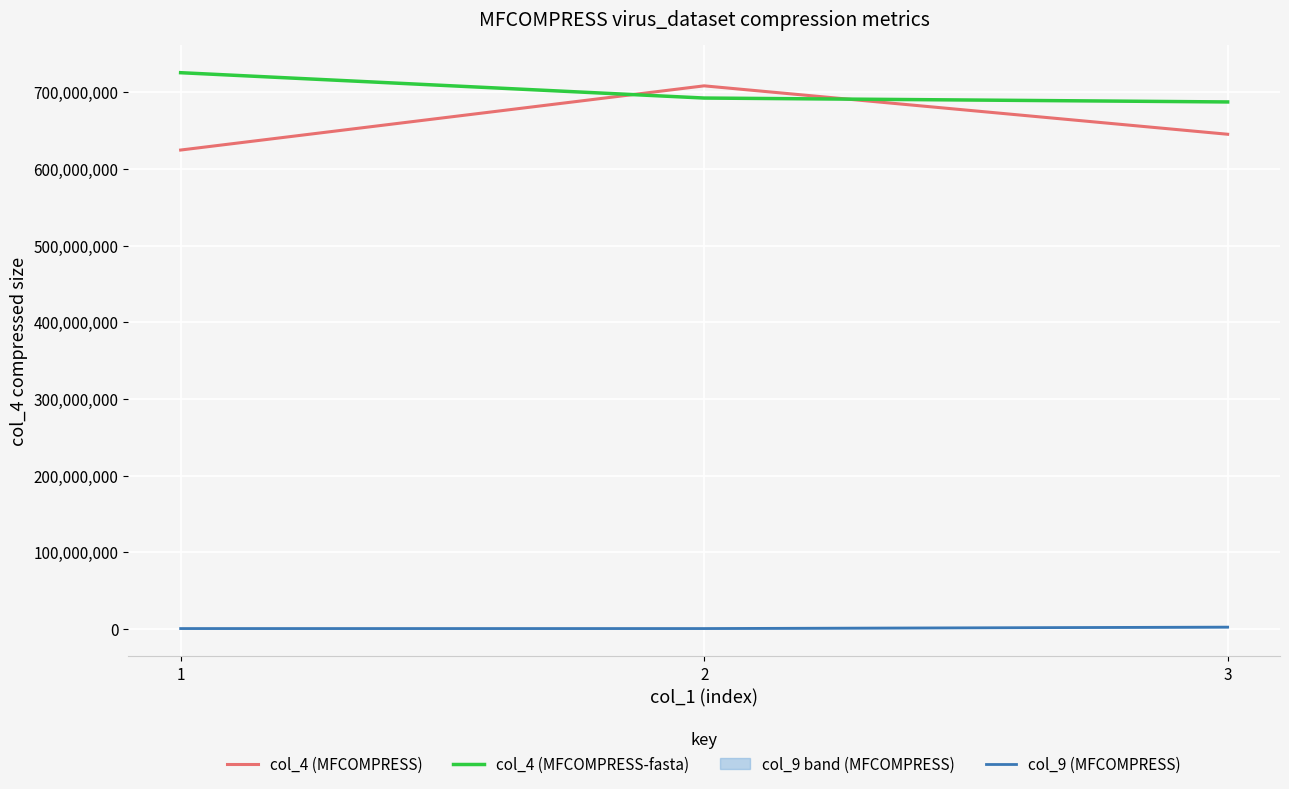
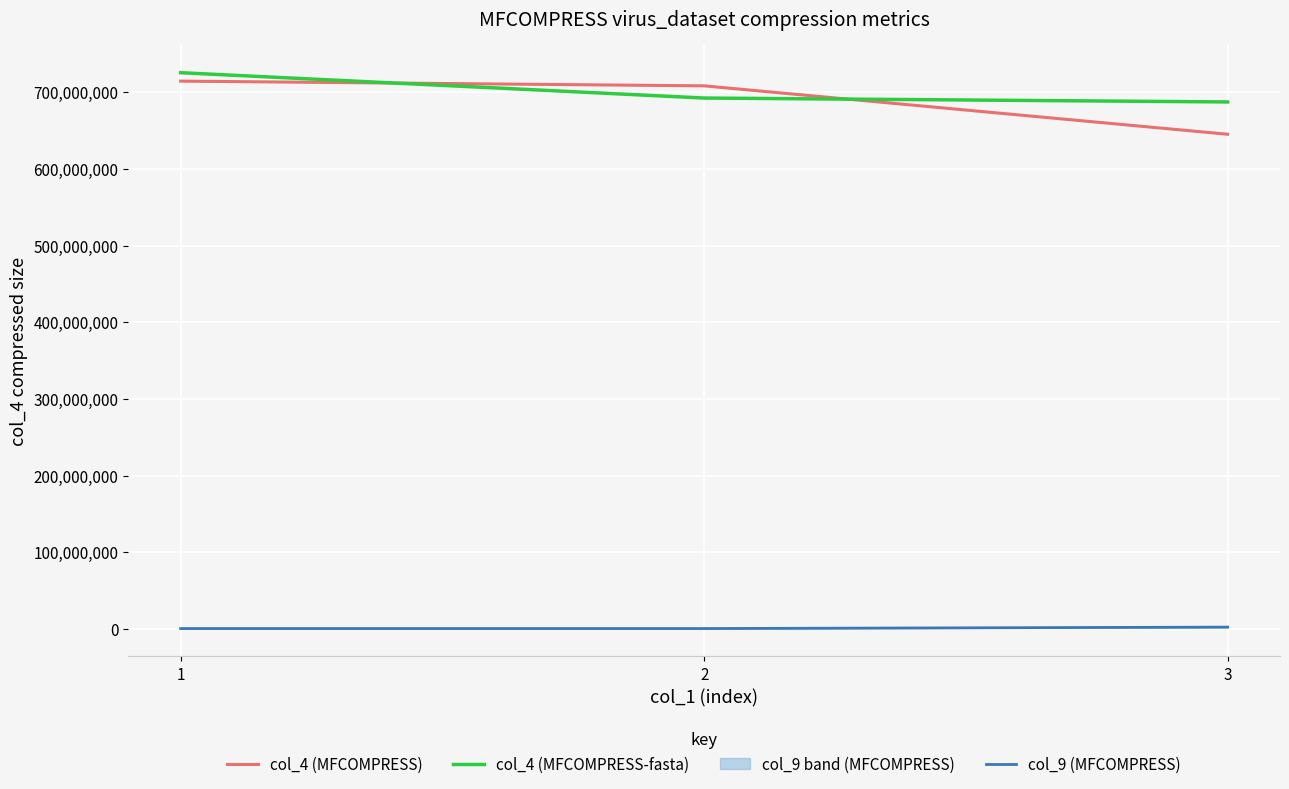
col_4 (MFCOMPRESS), 1: 620,000,000 -> 710,000,000
